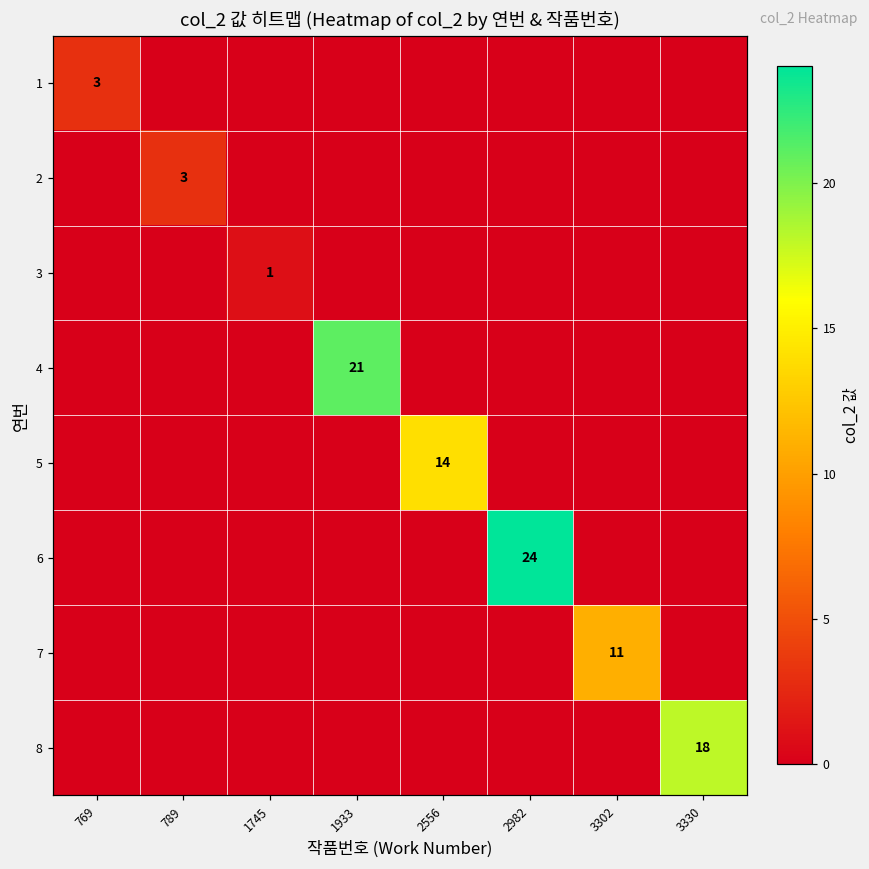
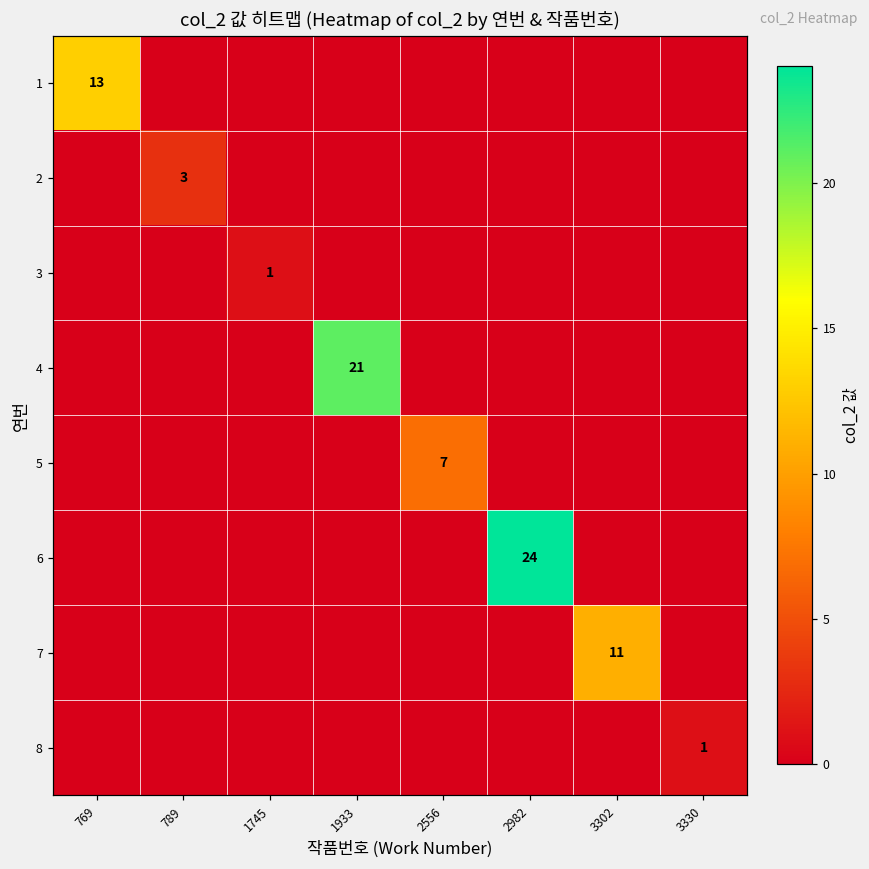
1, 769: 3 -> 13
5, 2556: 14 -> 7
8, 3330: 18 -> 1
